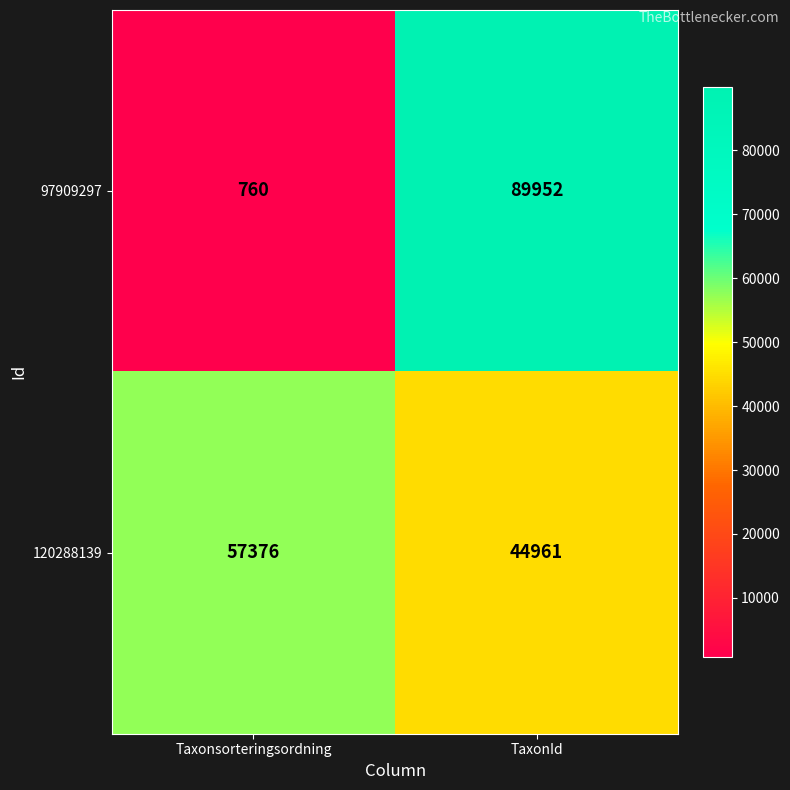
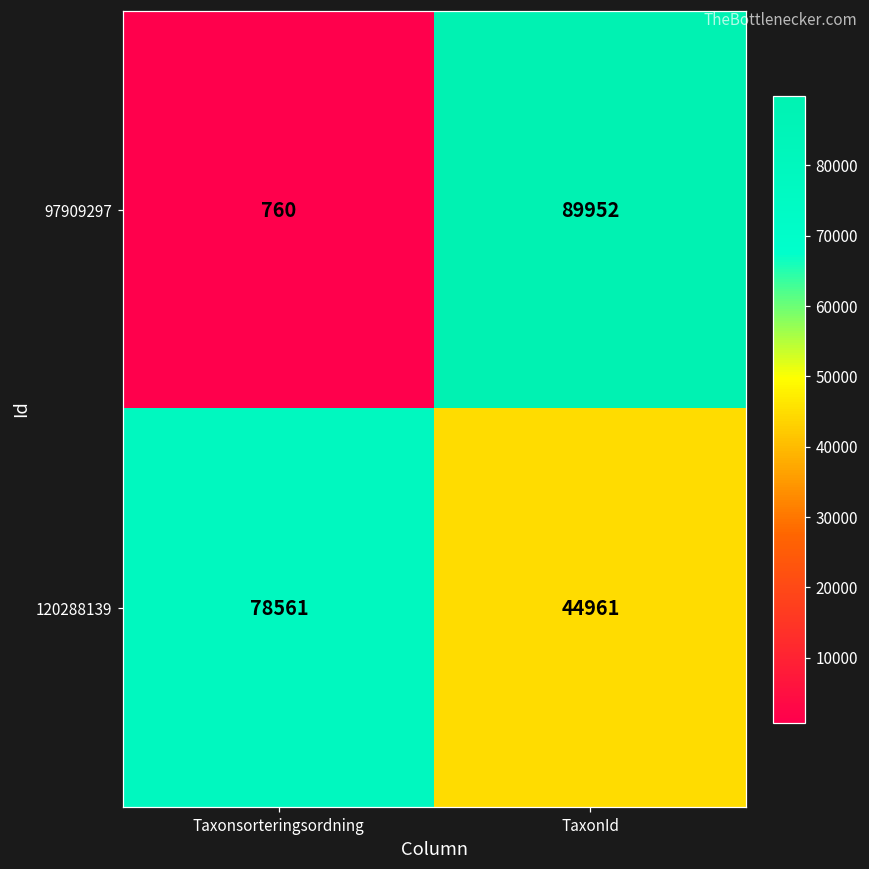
120288139, Taxonsorteringsordning: 57376 -> 78561
